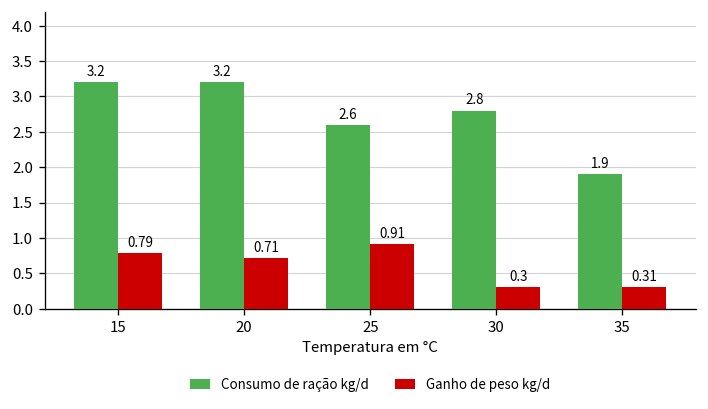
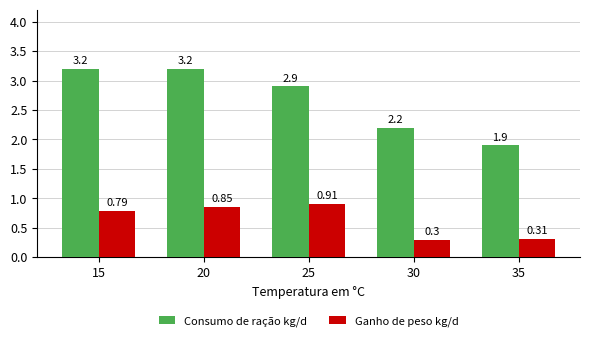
Ganho de peso kg/d, 20: 0.71 -> 0.85
Consumo de ração kg/d, 25: 2.6 -> 2.9
Consumo de ração kg/d, 30: 2.8 -> 2.2
